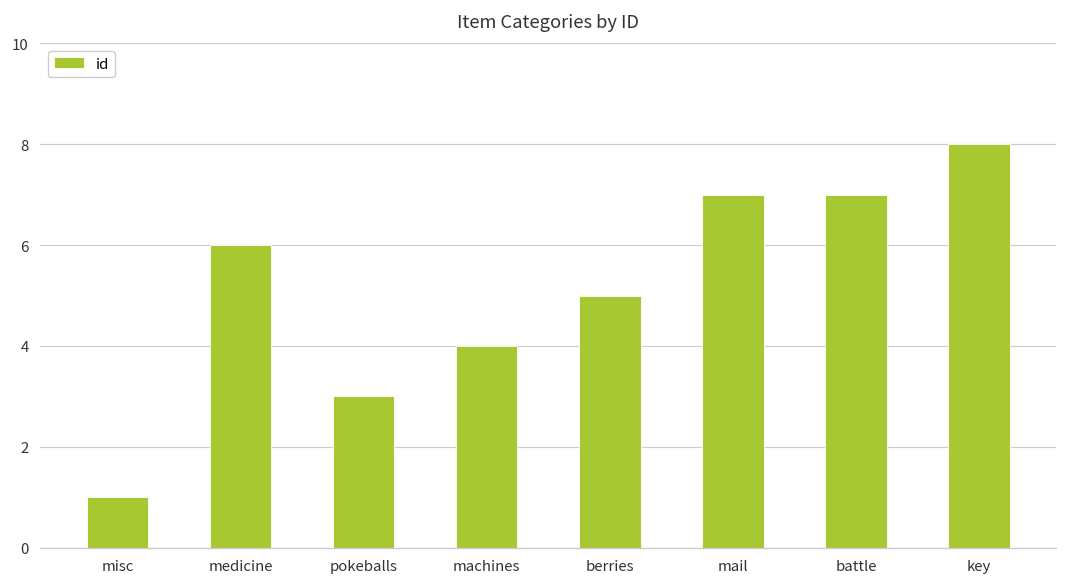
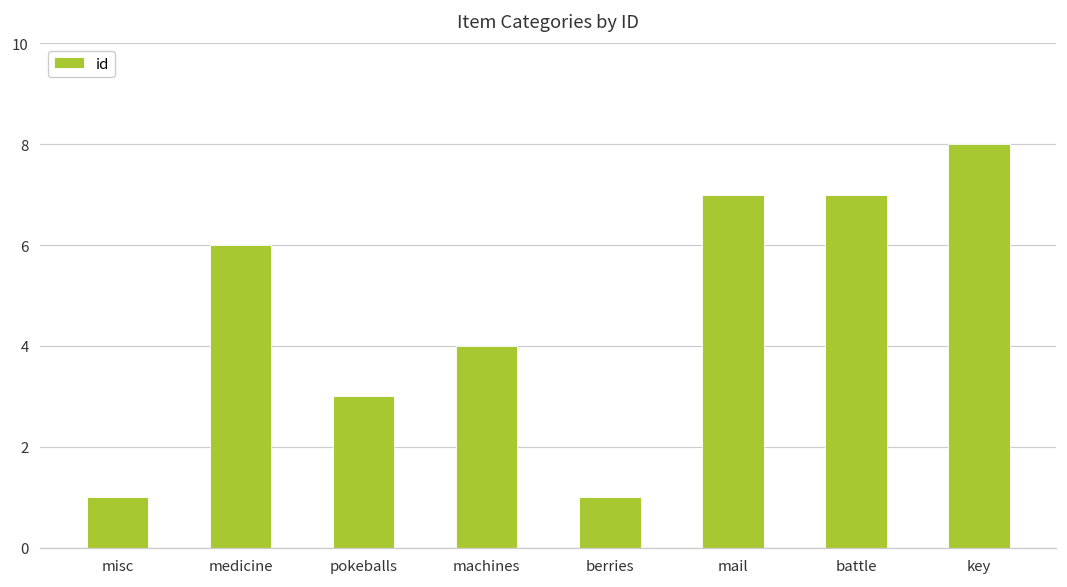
berries: 5 -> 1
